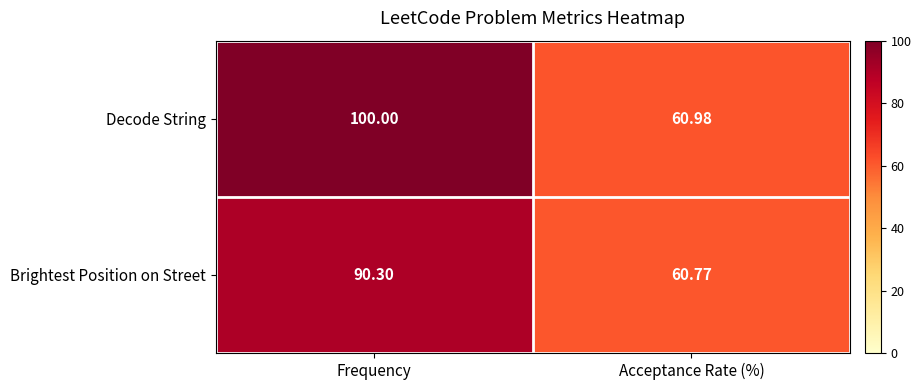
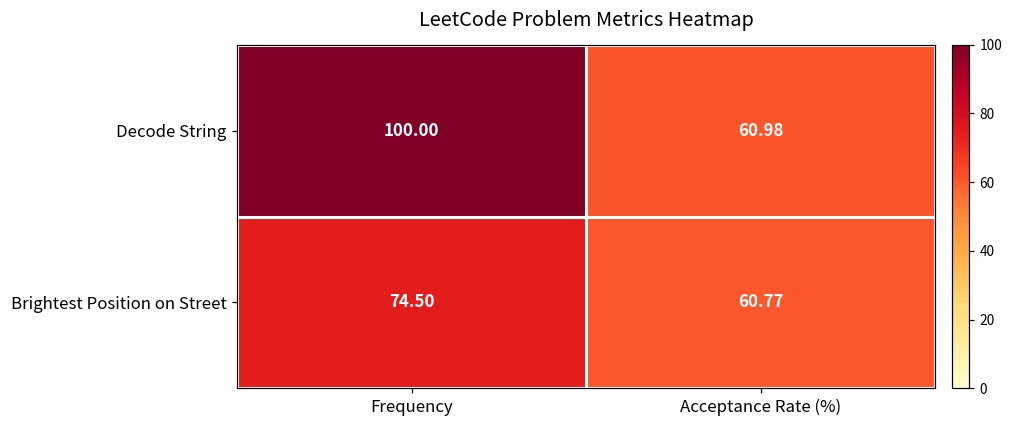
Brightest Position on Street, Frequency: 90.30 -> 74.50
